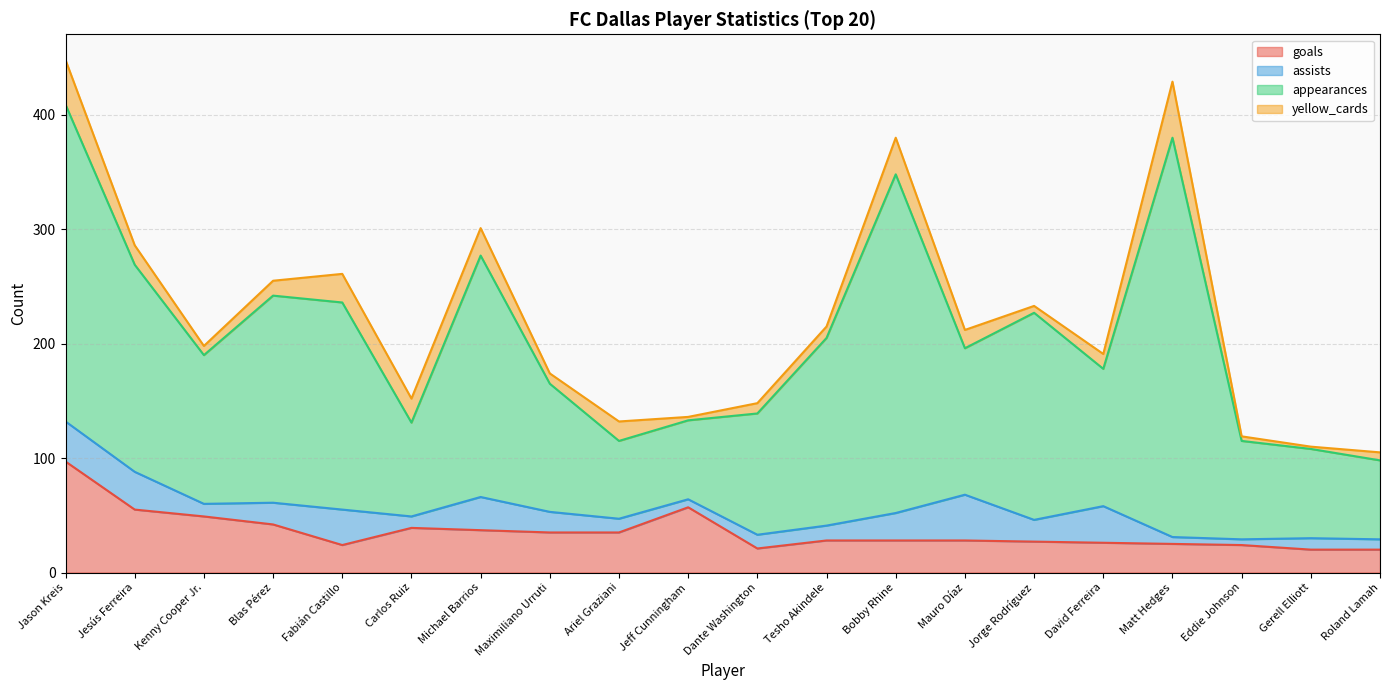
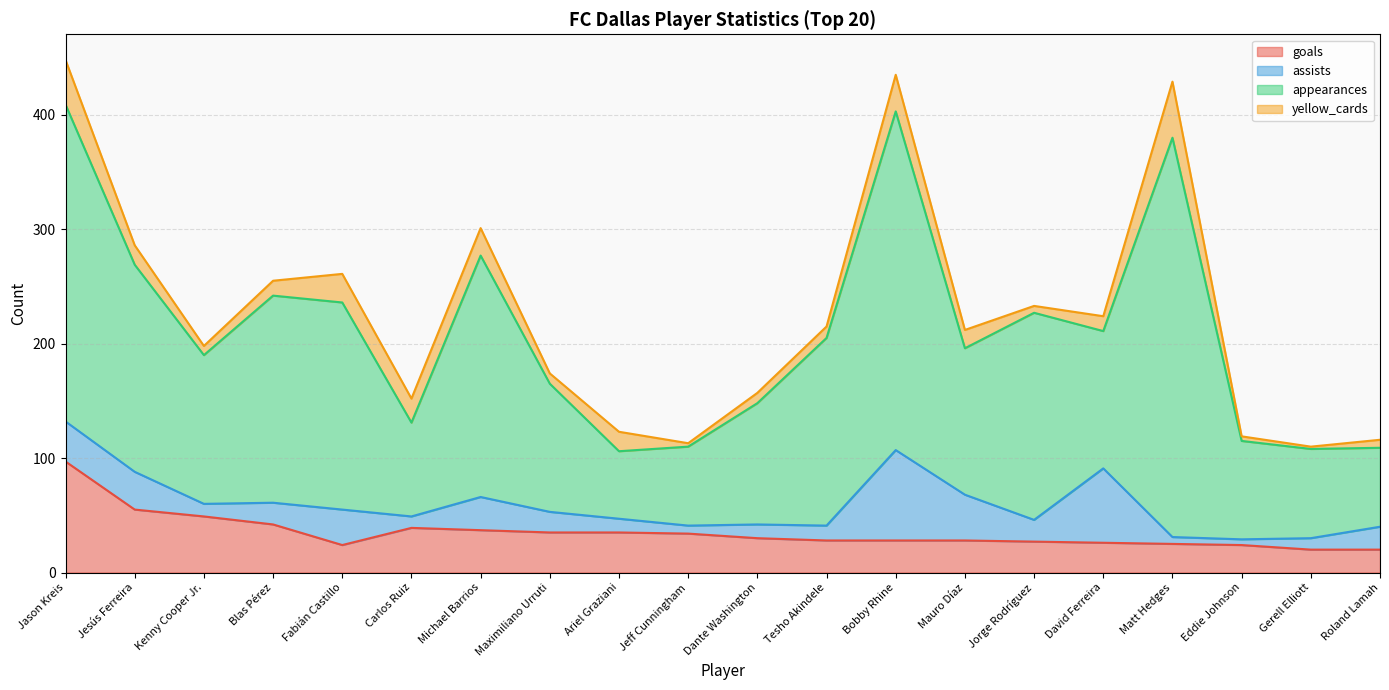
appearances, Ariel Graziani: 68 -> 59
goals, Jeff Cunningham: 57 -> 34
goals, Dante Washington: 21 -> 30
assists, Bobby Rhine: 24 -> 79
assists, David Ferreira: 32 -> 65
assists, Roland Lamah: 9 -> 20
